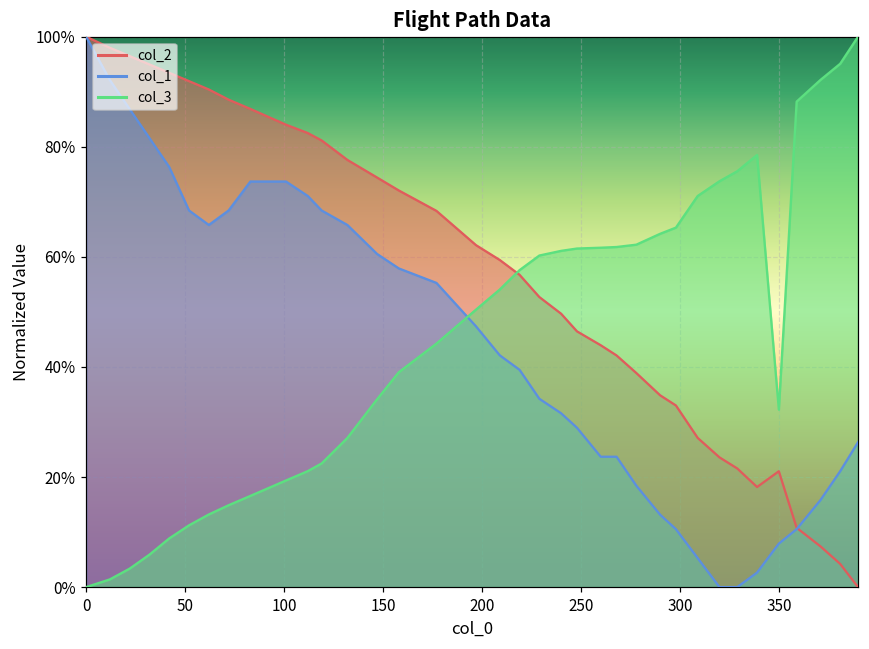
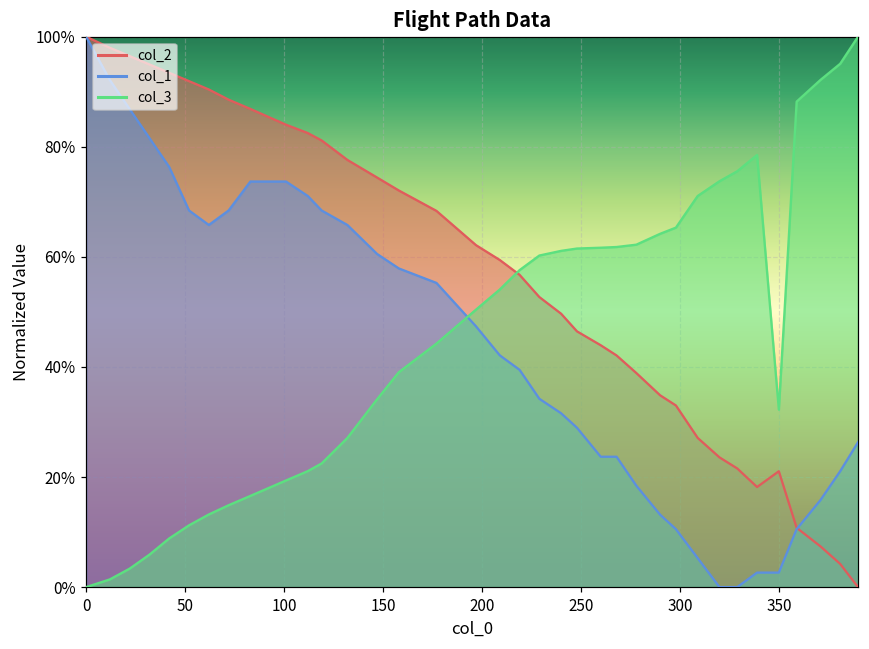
col_1, 350: 8% -> 3%
